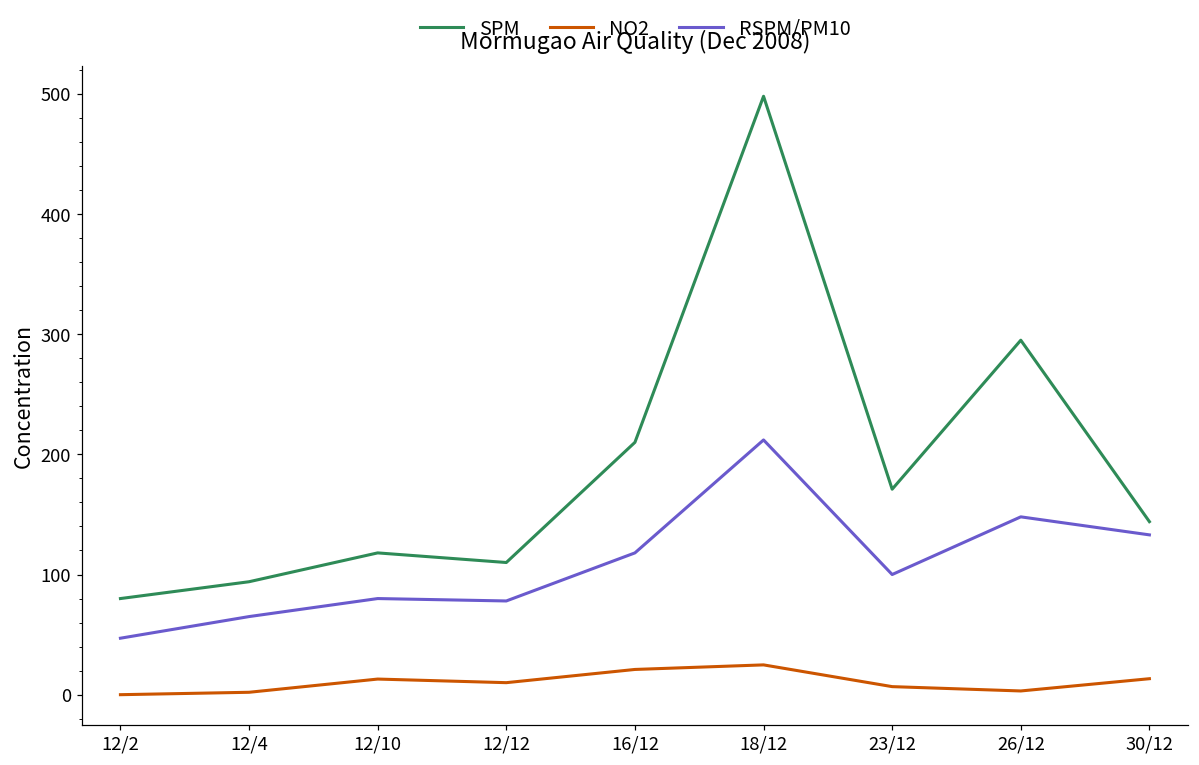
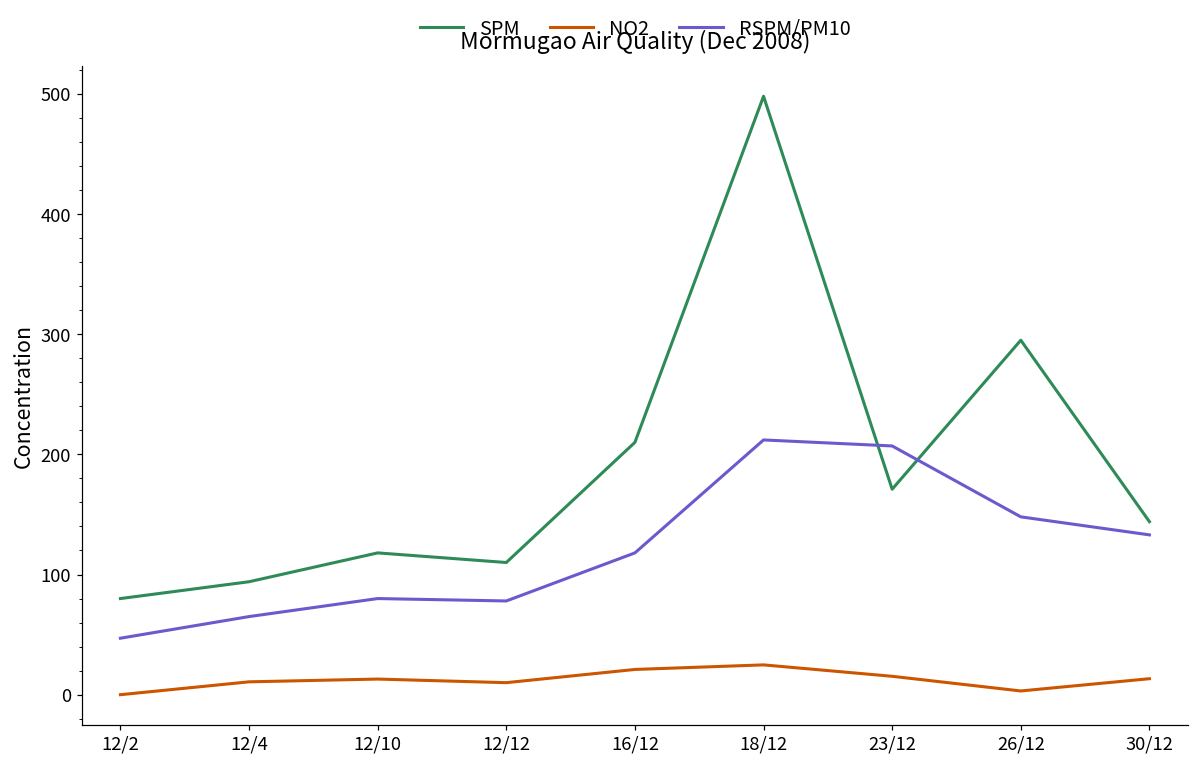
NO2, 12/4: 2 -> 11
NO2, 23/12: 7 -> 15
RSPM/PM10, 23/12: 100 -> 207
